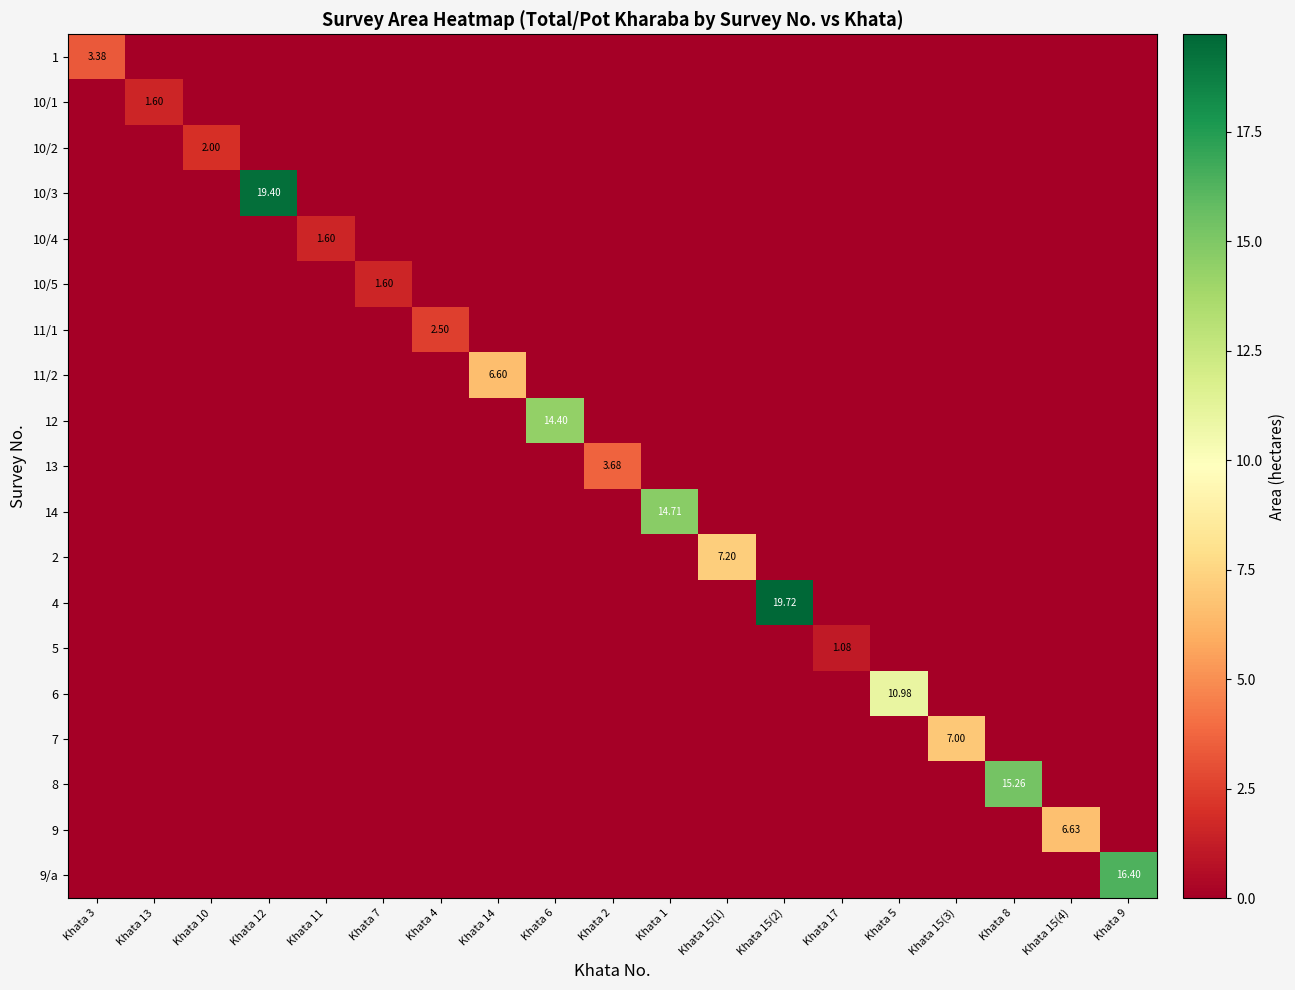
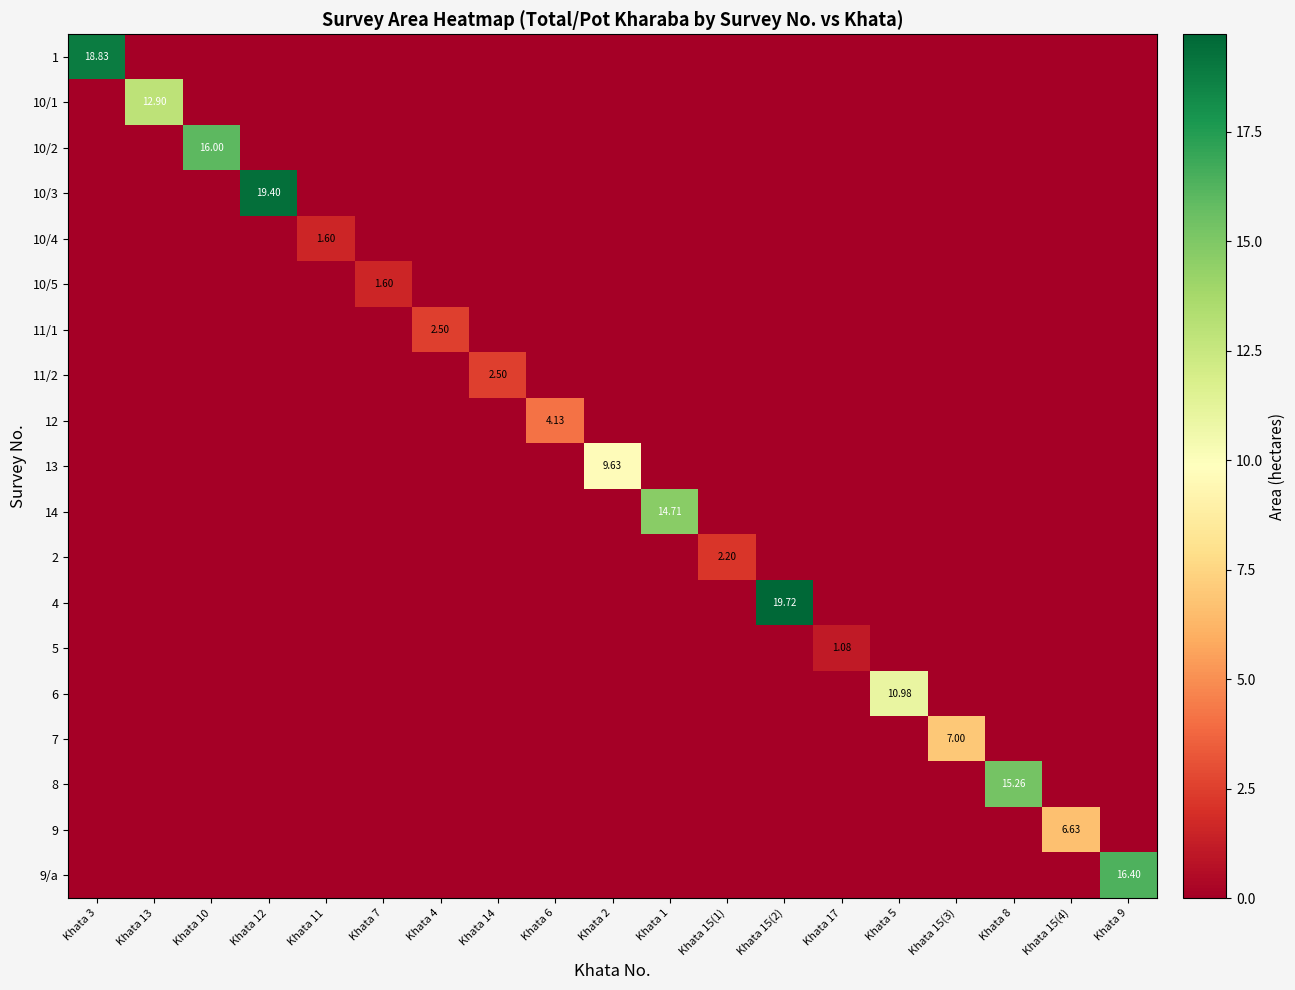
1, Khata 3: 3.38 -> 18.83
10/1, Khata 13: 1.60 -> 12.90
10/2, Khata 10: 2.00 -> 16.00
11/2, Khata 14: 6.60 -> 2.50
12, Khata 6: 14.40 -> 4.13
13, Khata 2: 3.68 -> 9.63
2, Khata 15(1): 7.20 -> 2.20
